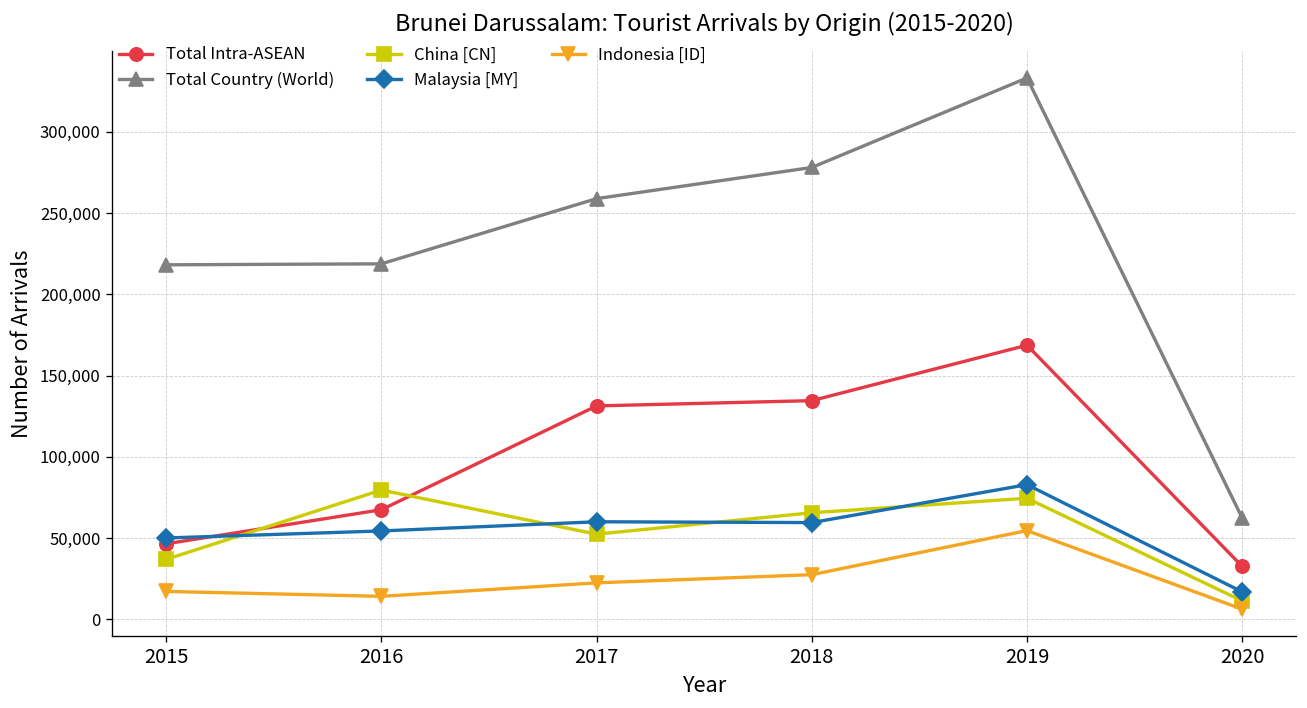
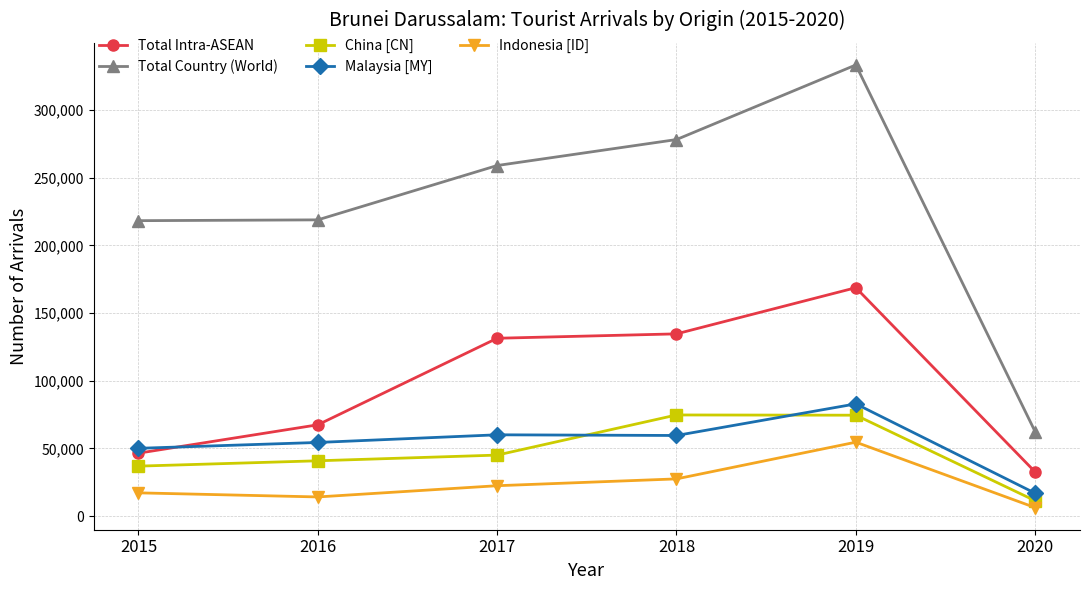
China [CN], 2016: 80,000 -> 41,000
China [CN], 2017: 52,000 -> 45,000
China [CN], 2018: 66,000 -> 75,000
